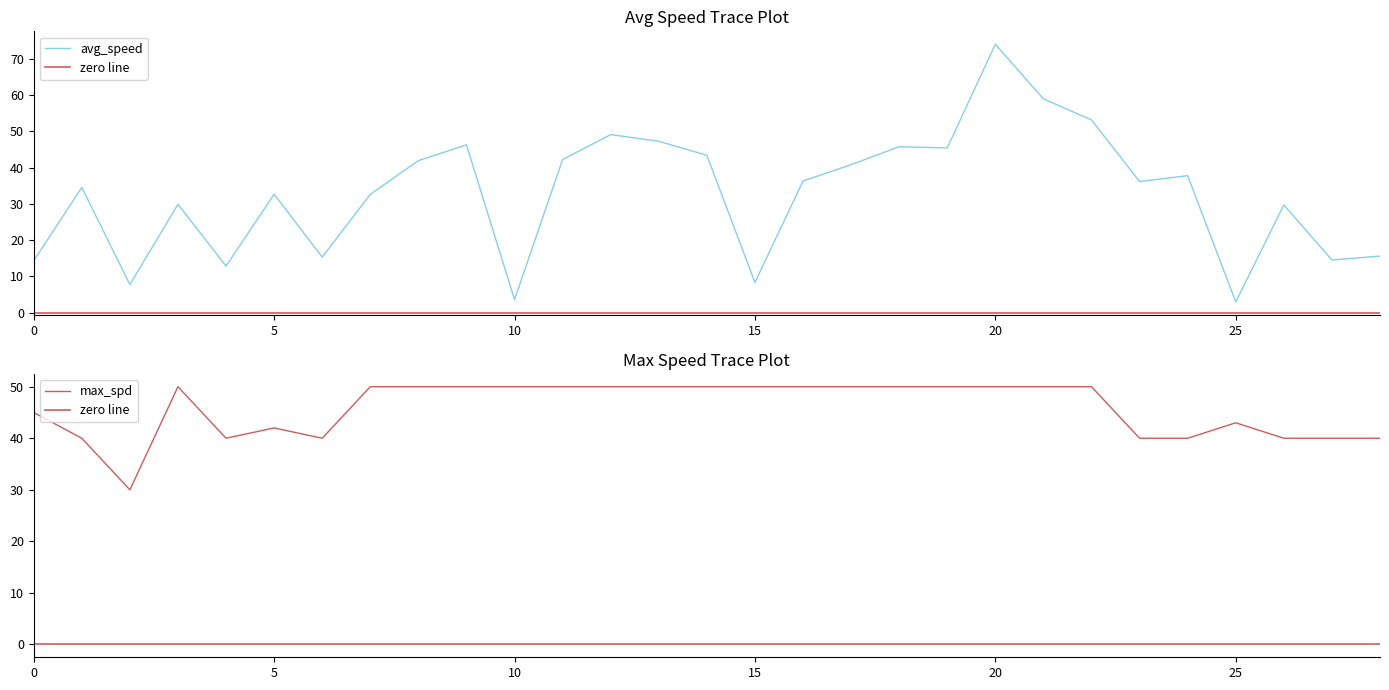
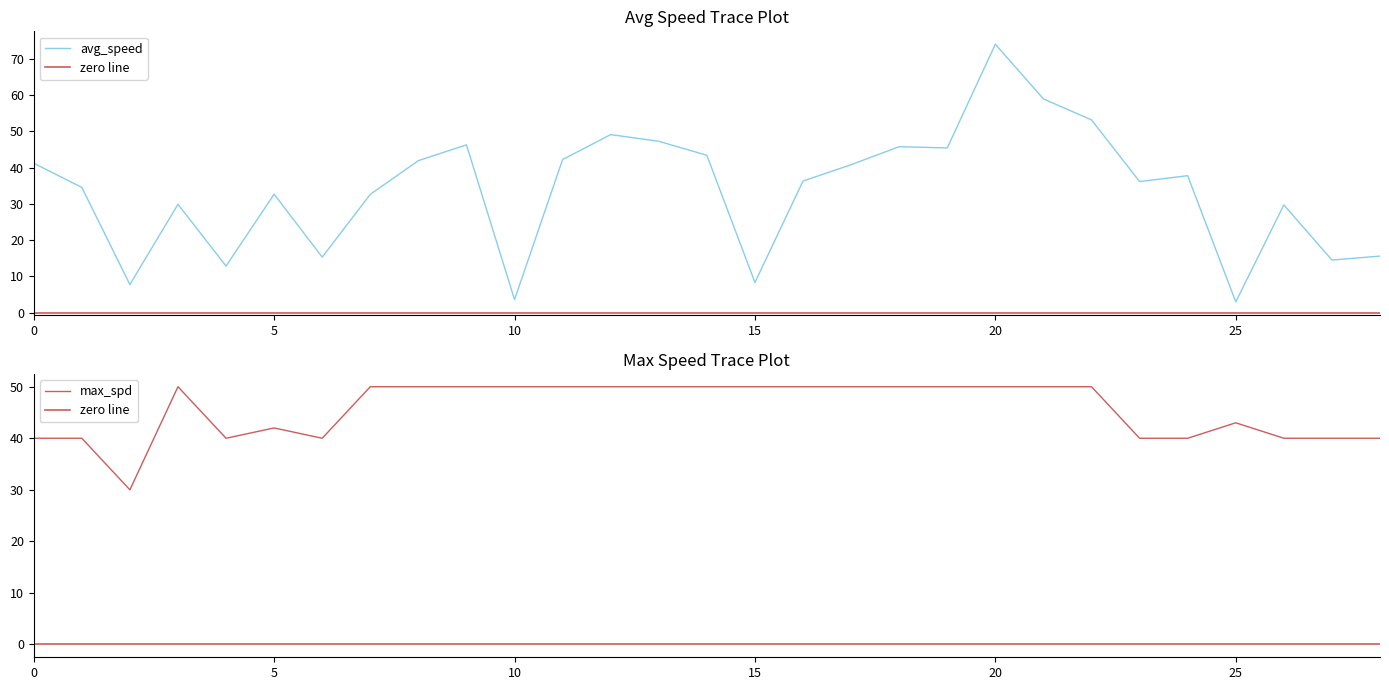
Avg Speed Trace Plot, 0: 14 -> 41
Max Speed Trace Plot, 0: 45 -> 40
